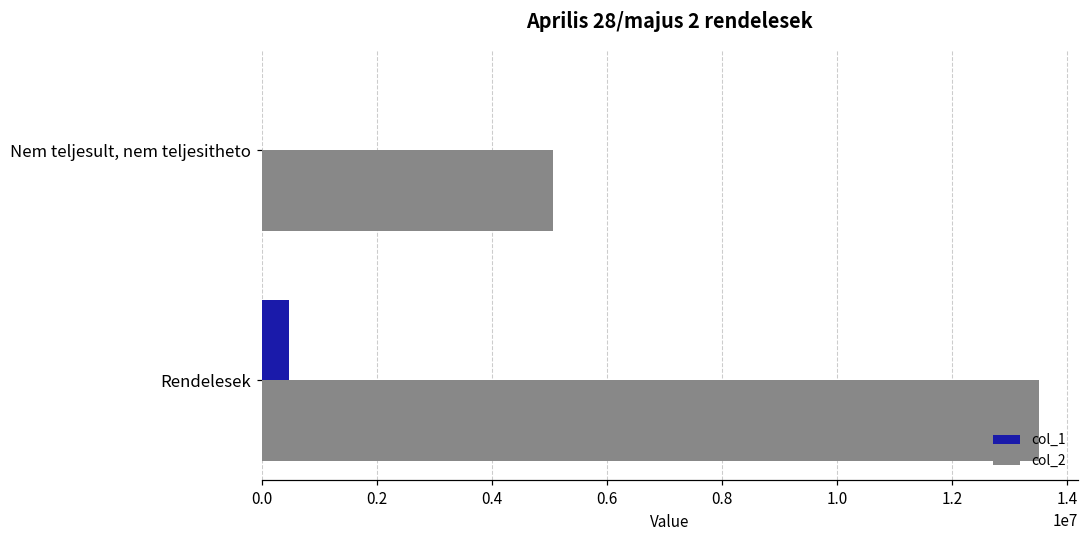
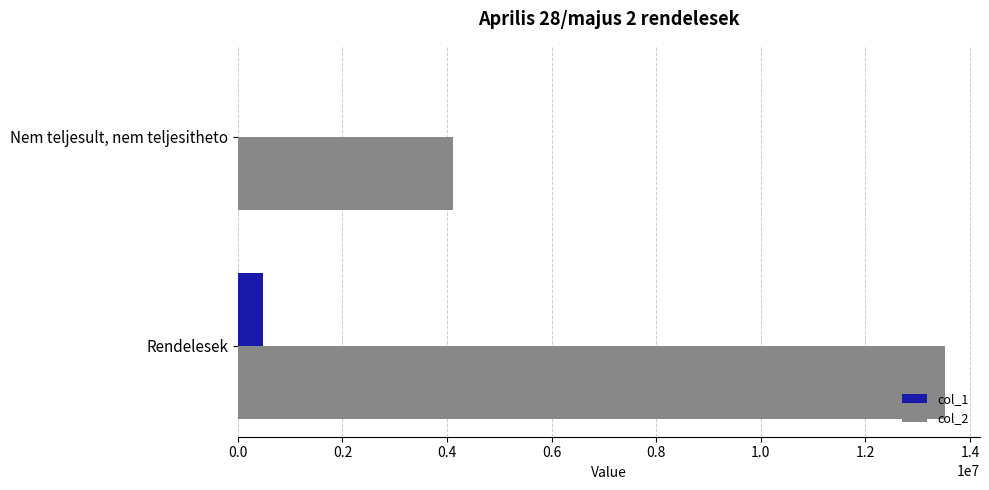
col_2, Nem teljesult, nem teljesitheto: 5100000 -> 4100000
